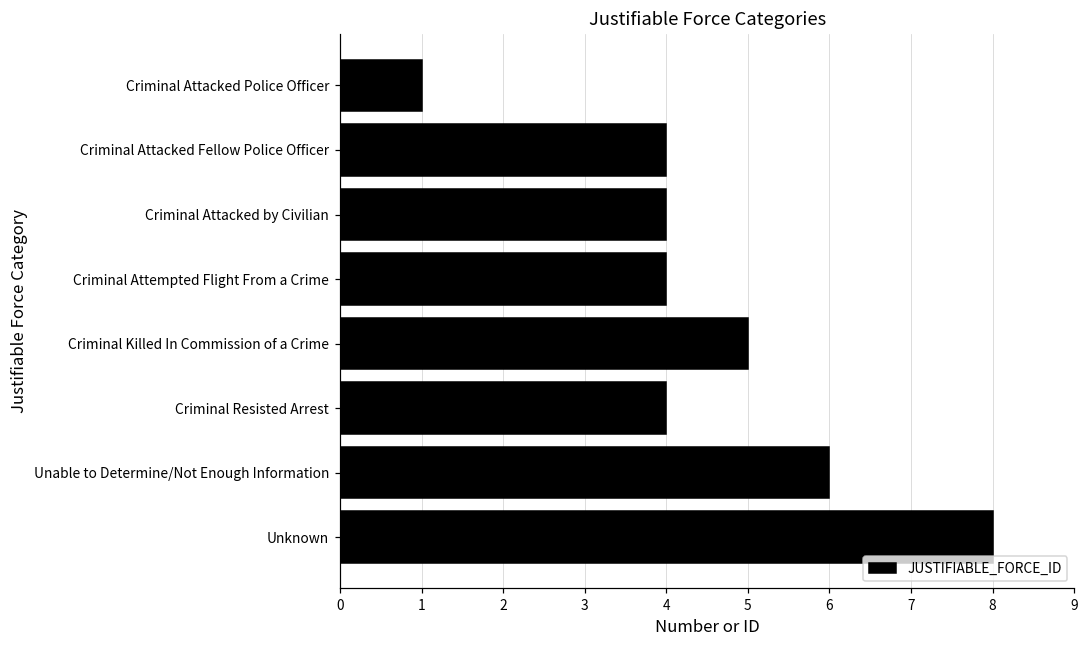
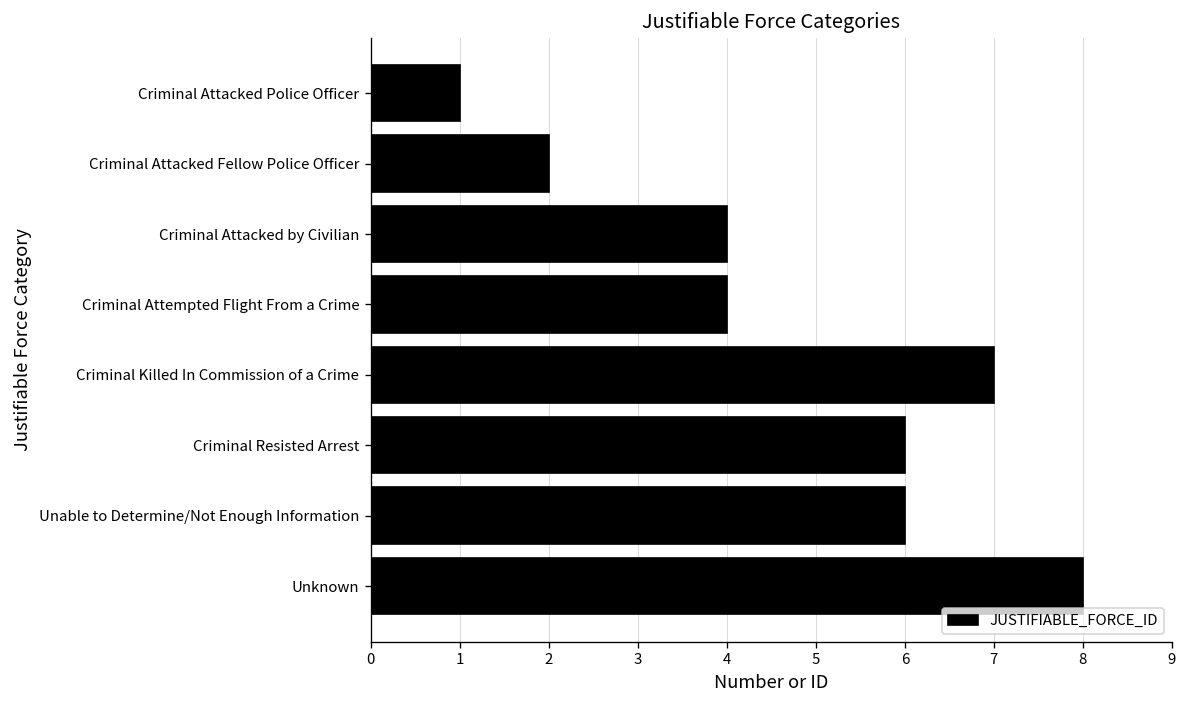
Criminal Attacked Fellow Police Officer: 4 -> 2
Criminal Killed In Commission of a Crime: 5 -> 7
Criminal Resisted Arrest: 4 -> 6
